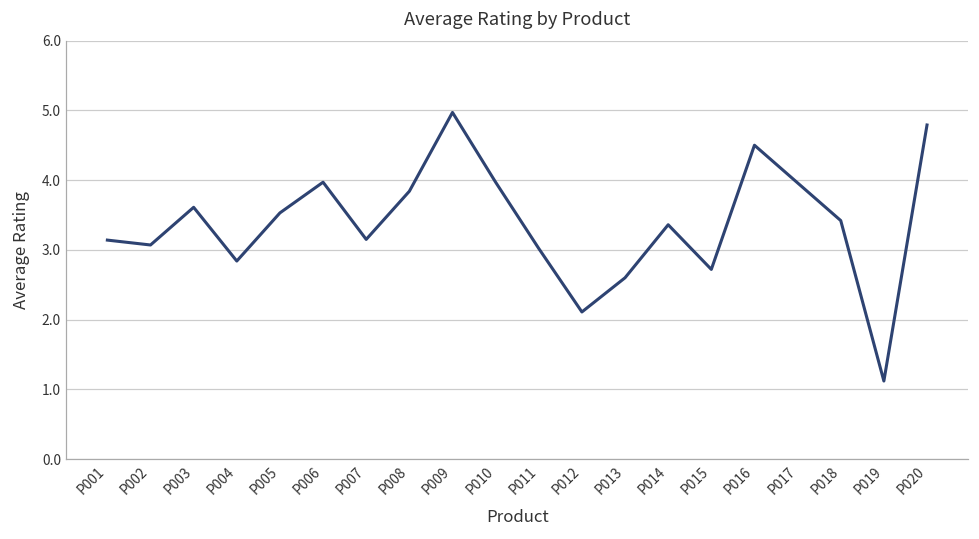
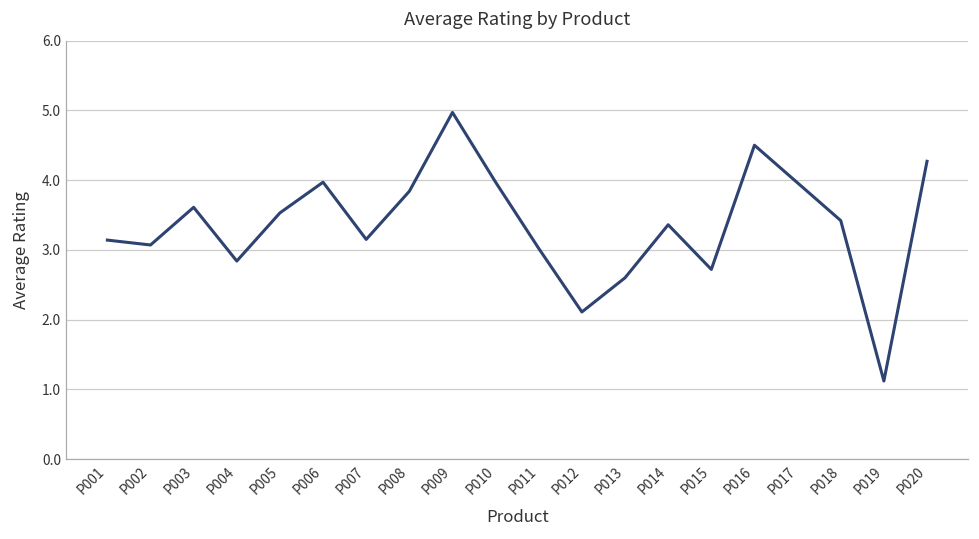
P020: 4.8 -> 4.3
